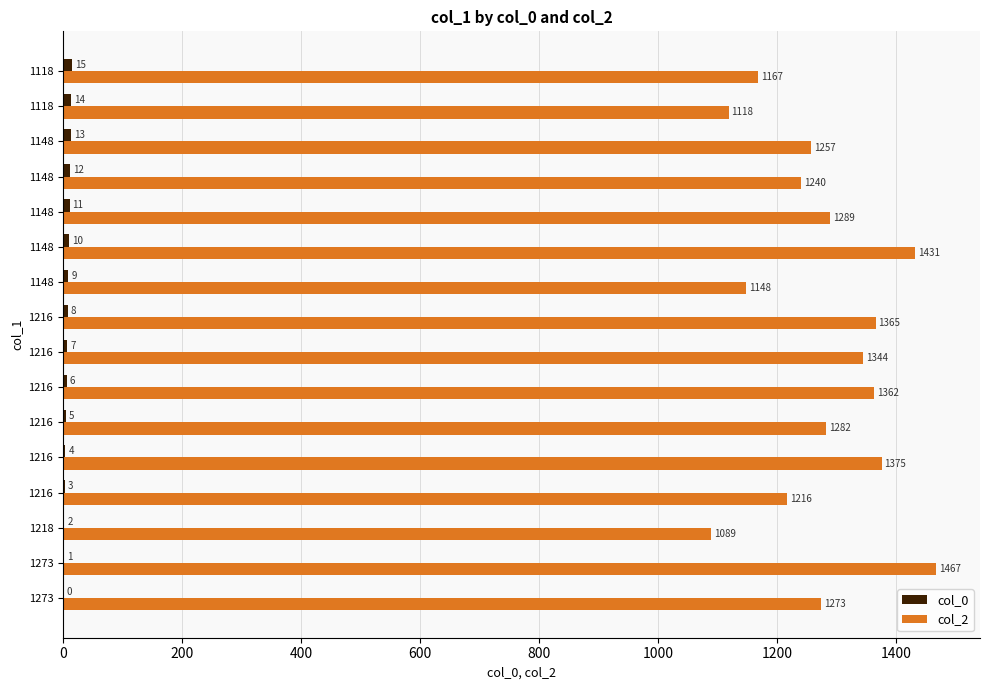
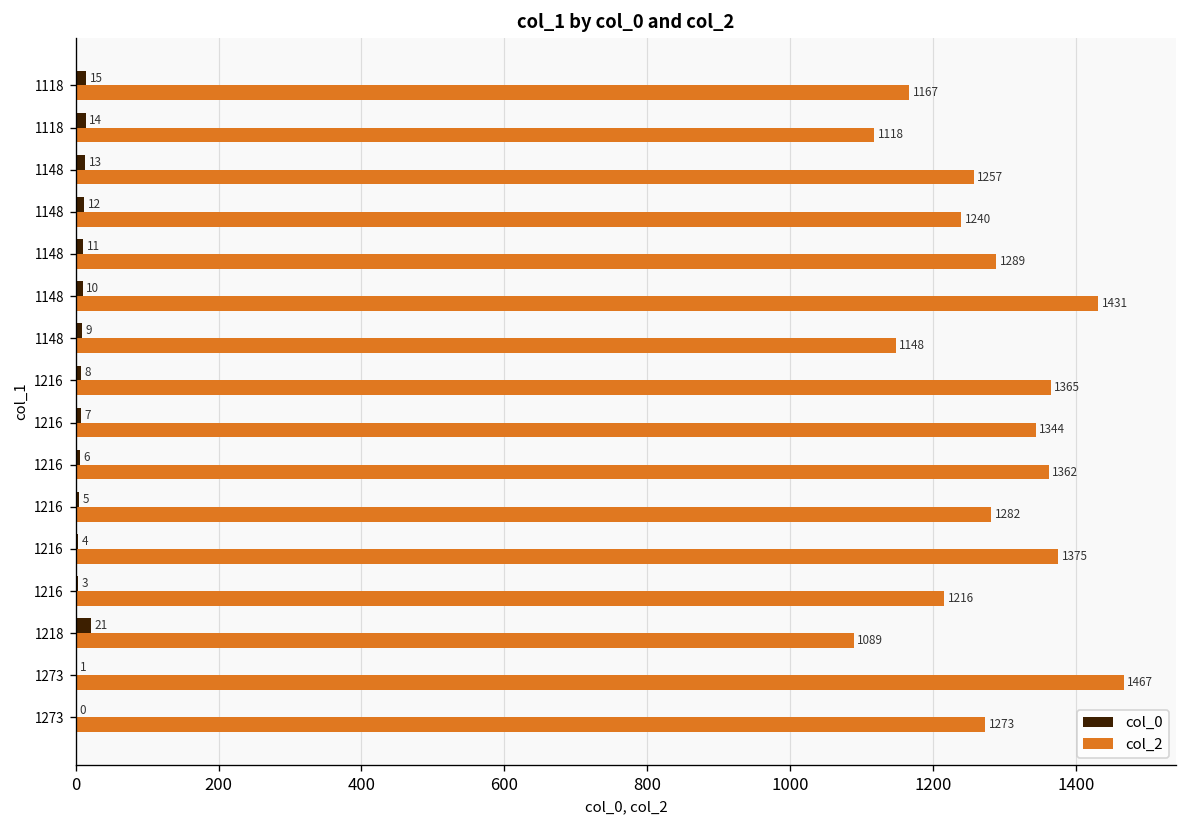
col_0, 1218: 2 -> 21
